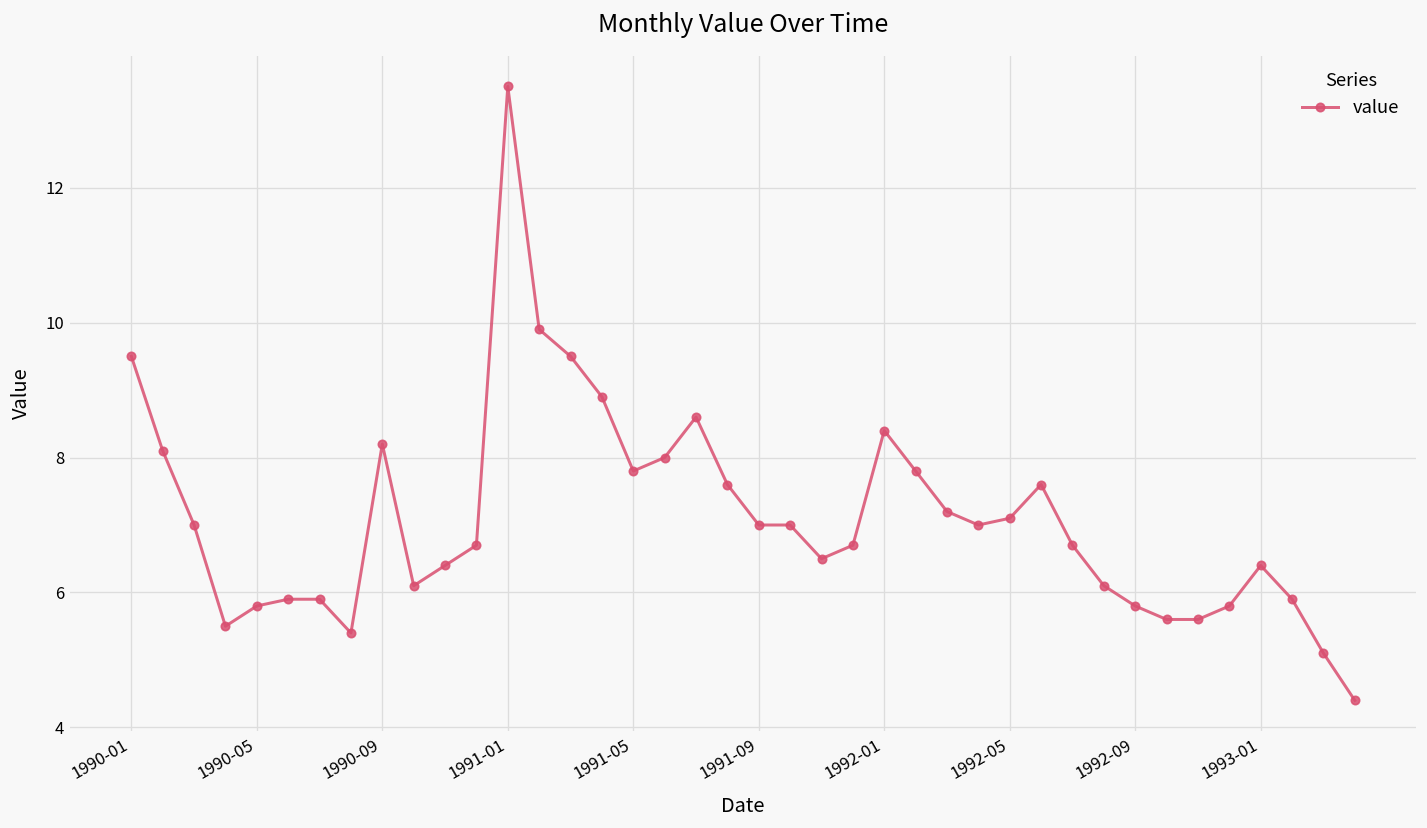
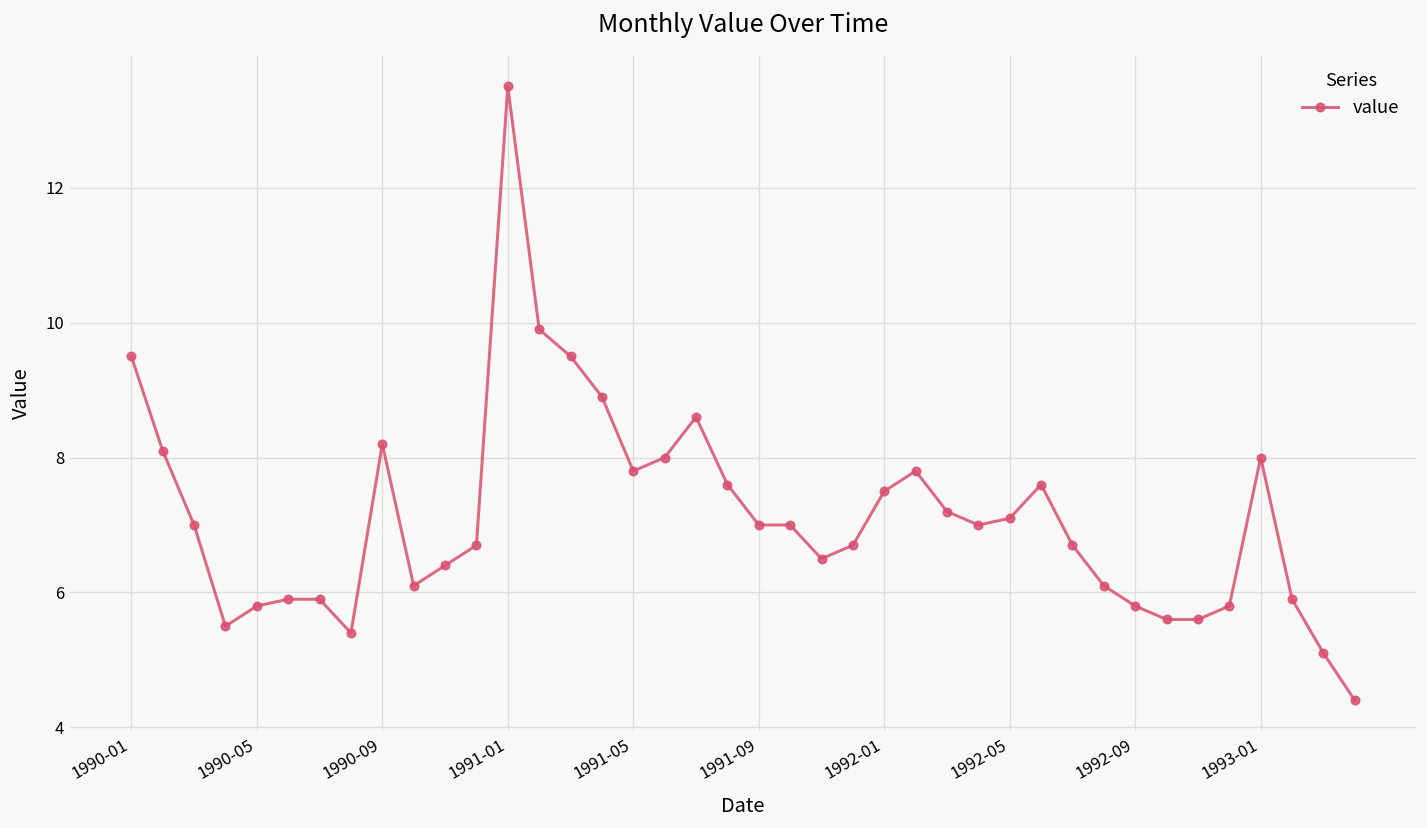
1992-01: 8.4 -> 7.5
1993-01: 6.4 -> 8.0
